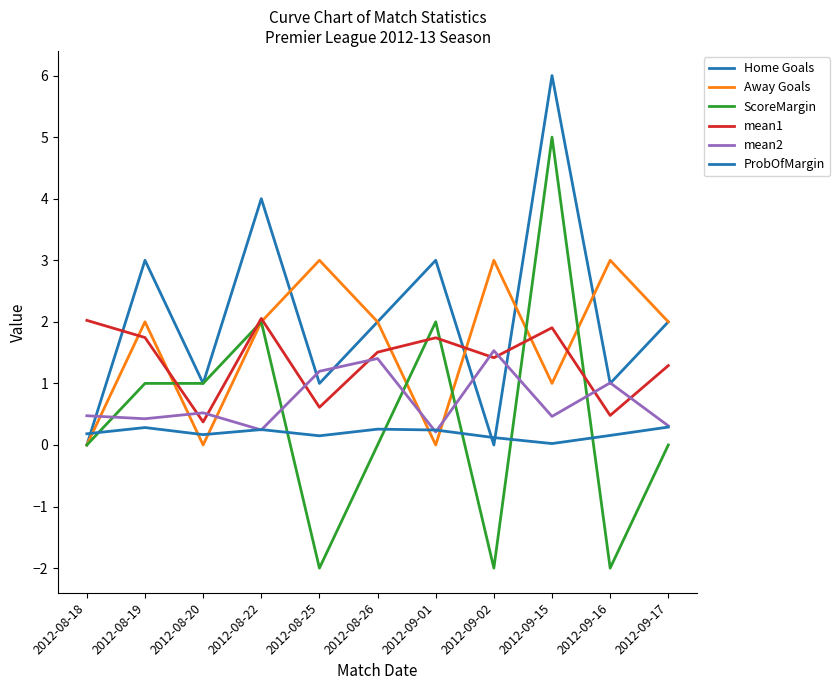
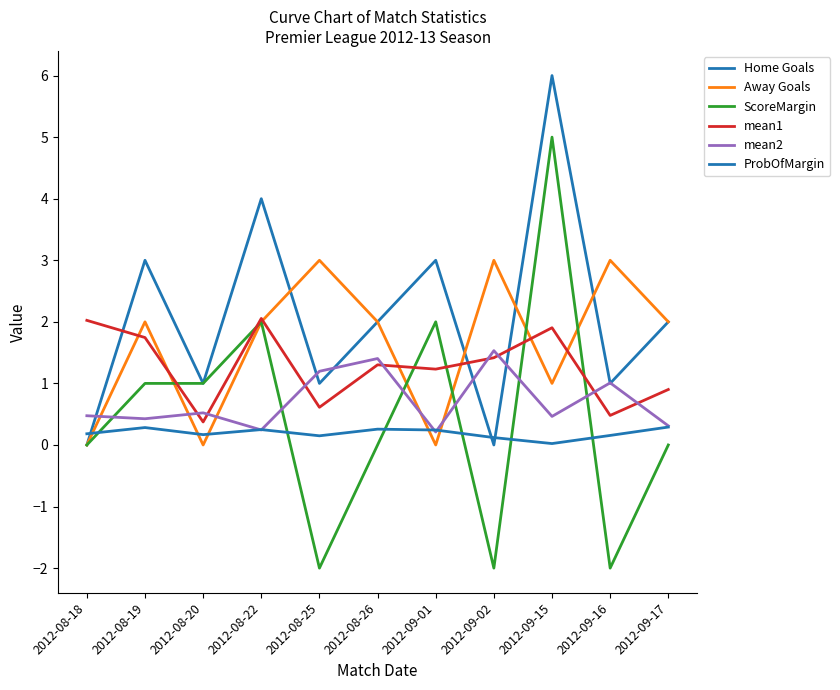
mean1, 2012-08-26: 1.5 -> 1.3
mean1, 2012-09-01: 1.7 -> 1.2
mean1, 2012-09-17: 1.3 -> 0.9
